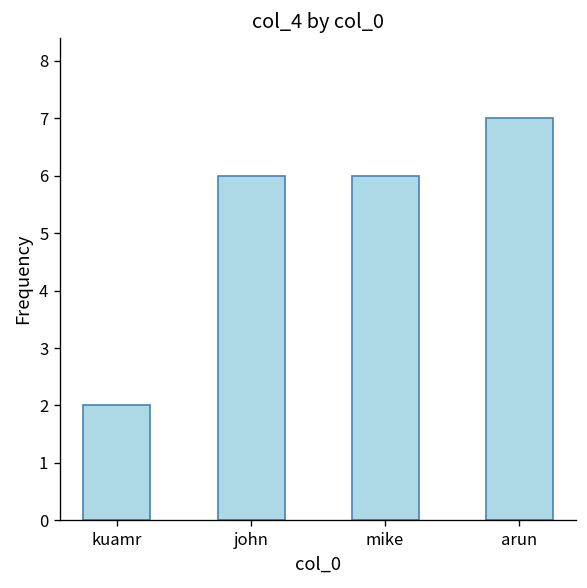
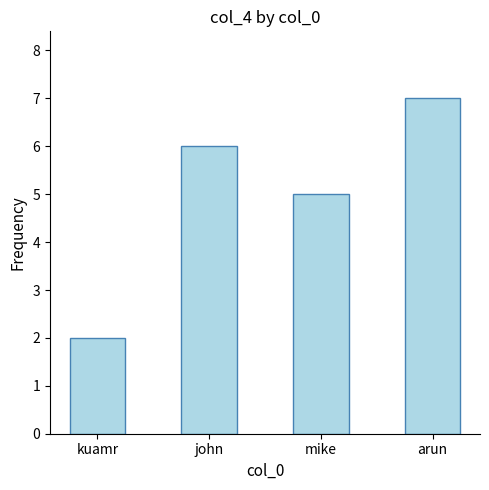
mike: 6 -> 5
